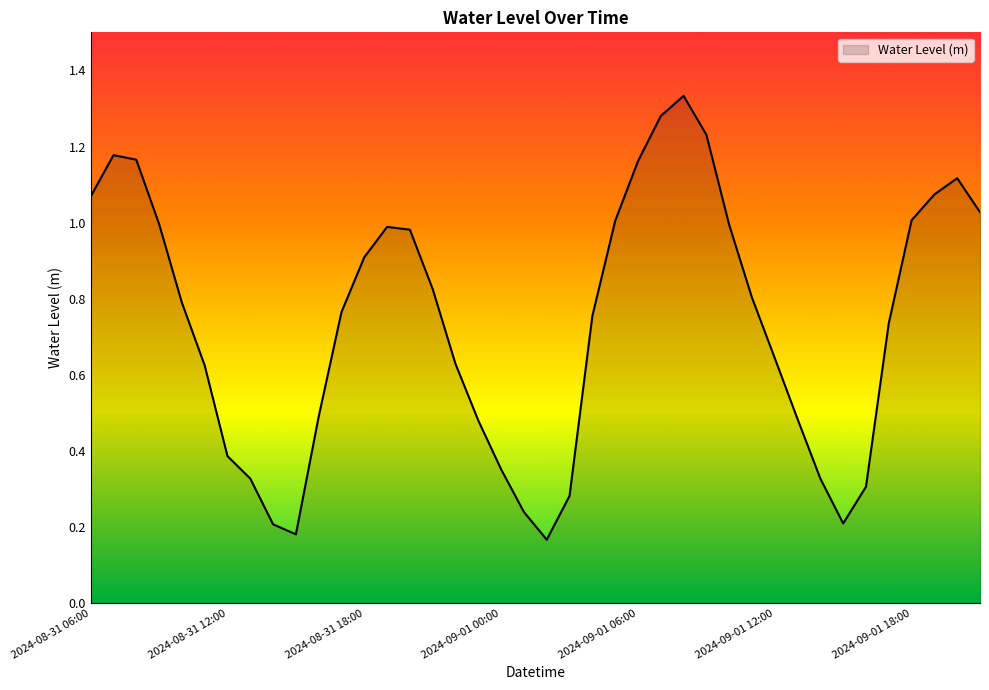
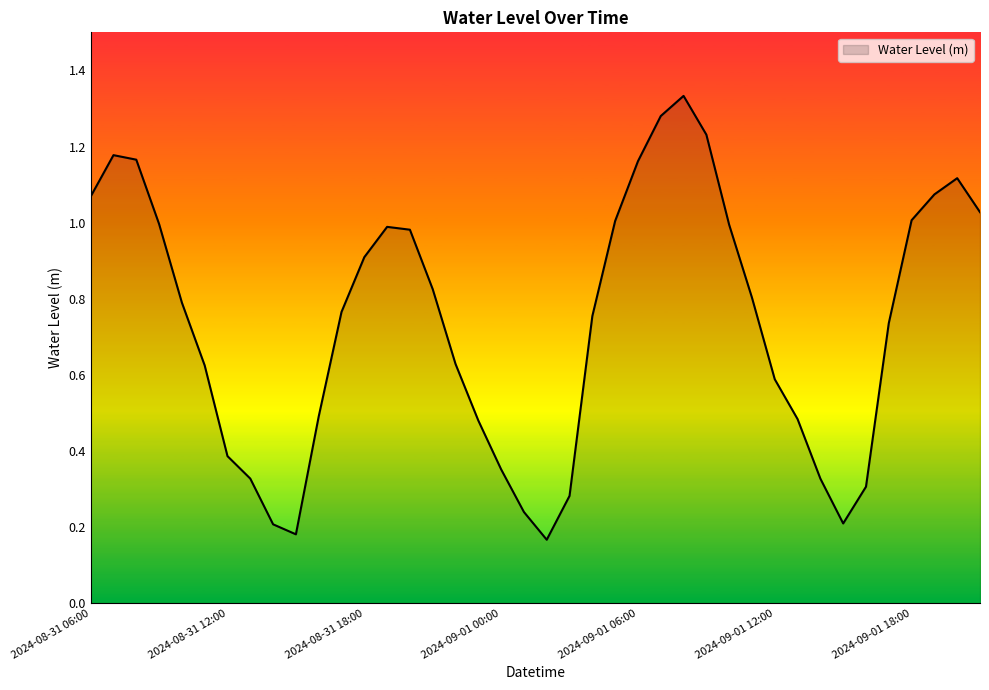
2024-09-01 12:00: 0.64 -> 0.59
